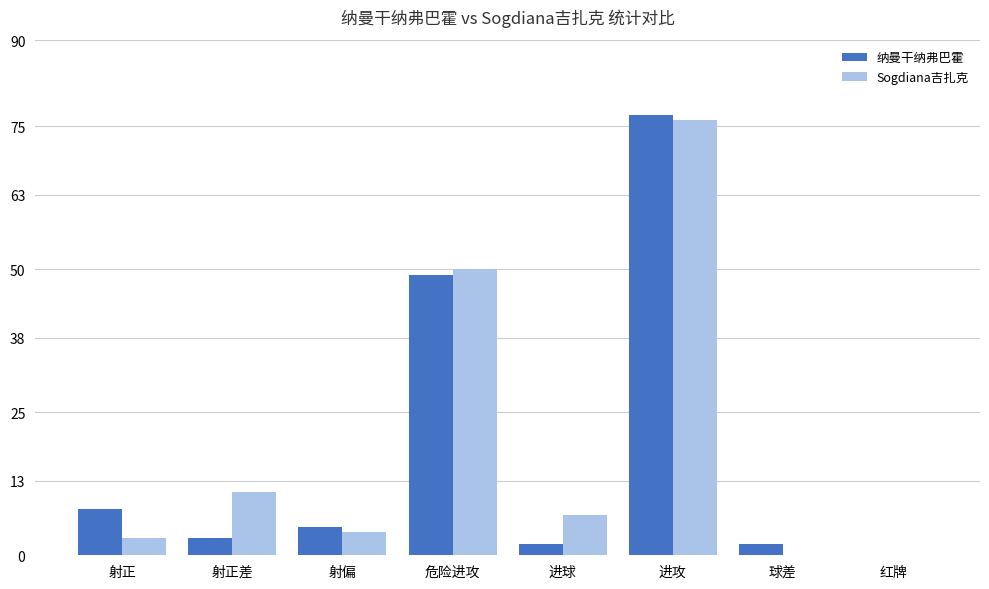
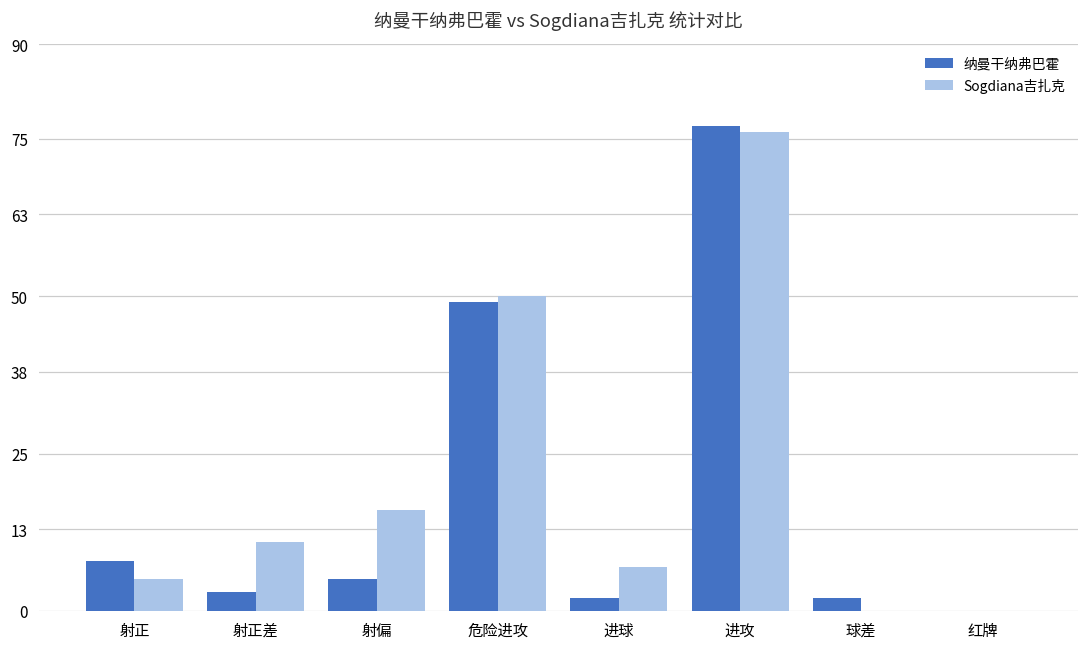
Sogdiana吉扎克, 射正: 3 -> 5
Sogdiana吉扎克, 射偏: 4 -> 16
